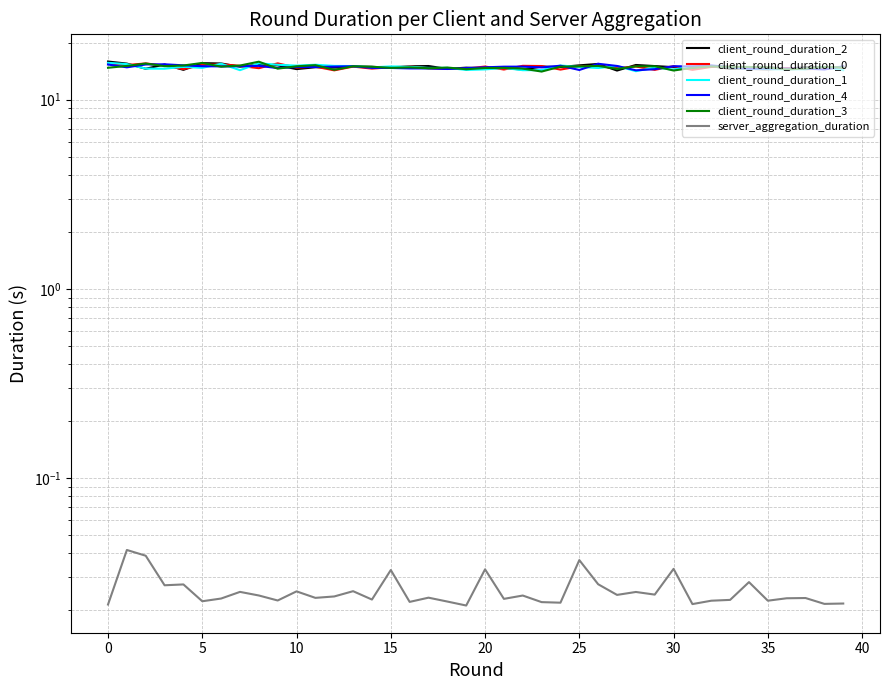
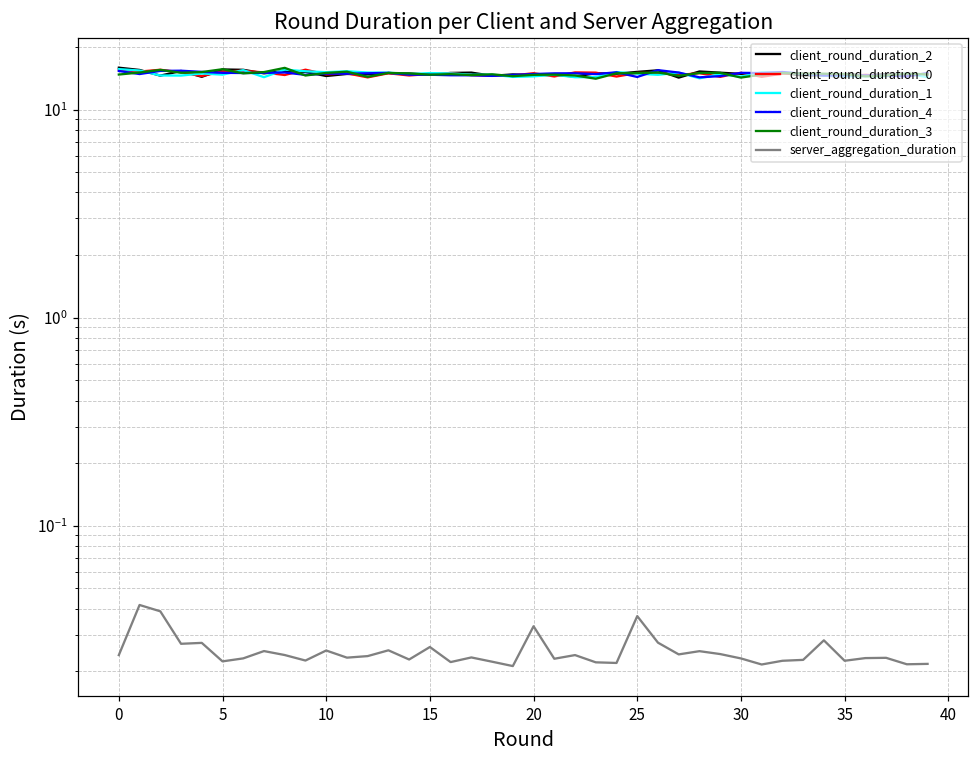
server_aggregation_duration, 0: 0.021 -> 0.024
server_aggregation_duration, 15: 0.033 -> 0.026
server_aggregation_duration, 30: 0.033 -> 0.023
